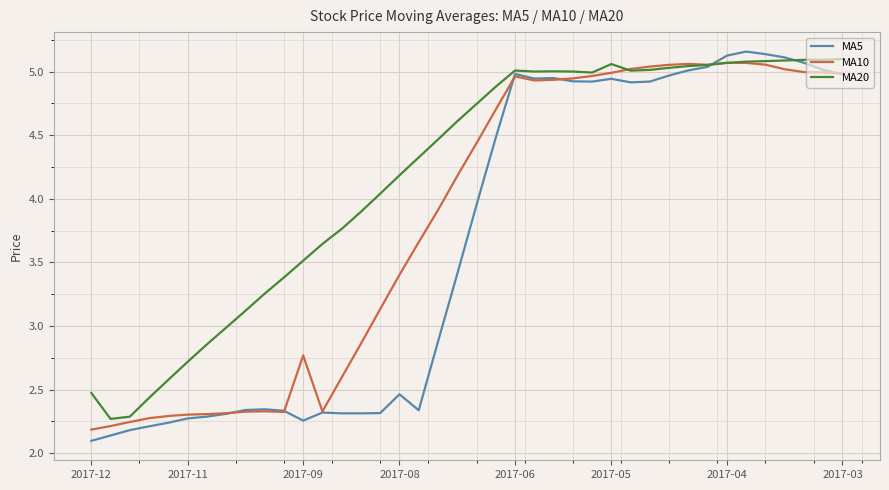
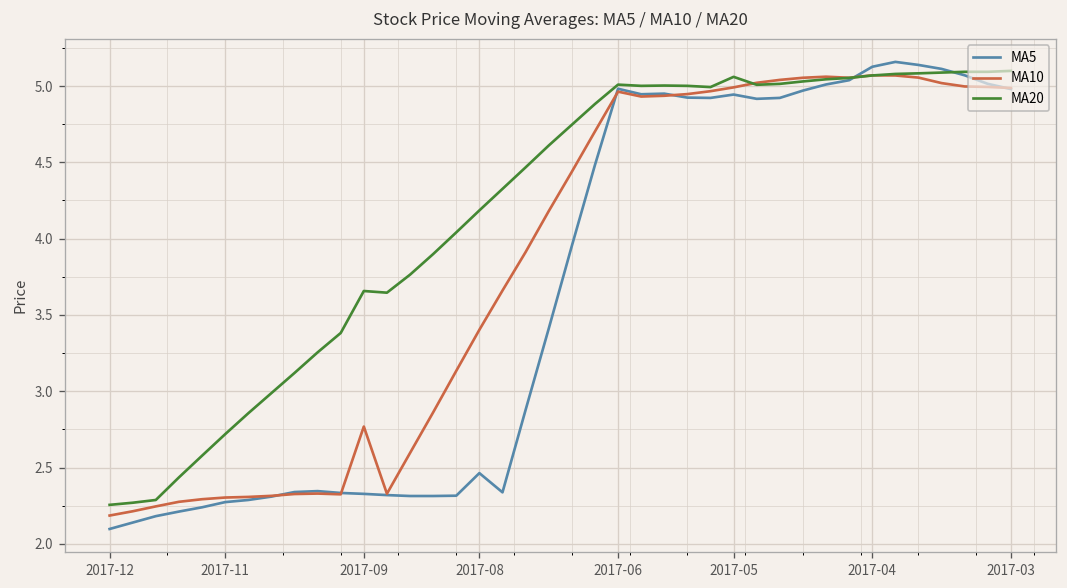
MA20, 2017-12: 2.47 -> 2.26
MA5, 2017-09: 2.26 -> 2.33
MA20, 2017-09: 3.51 -> 3.66
